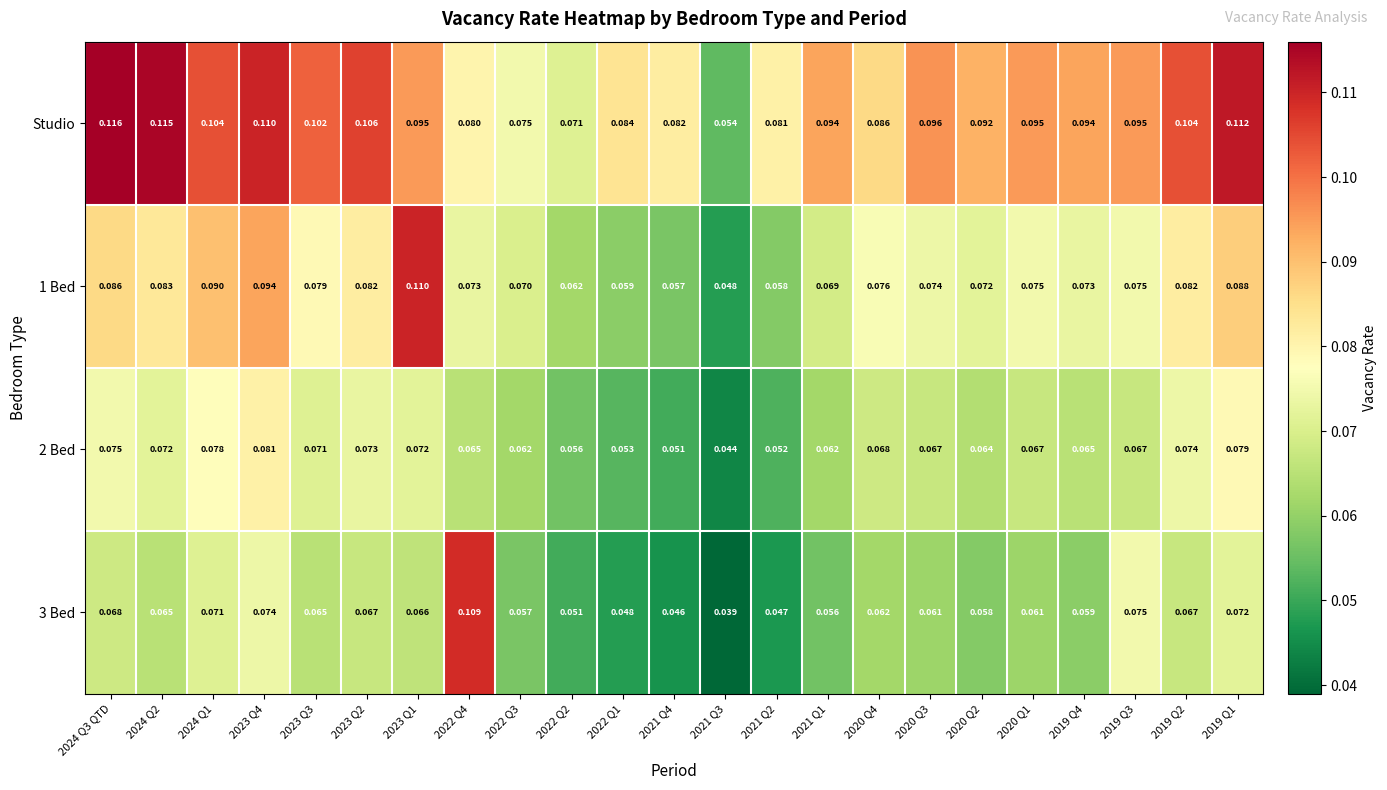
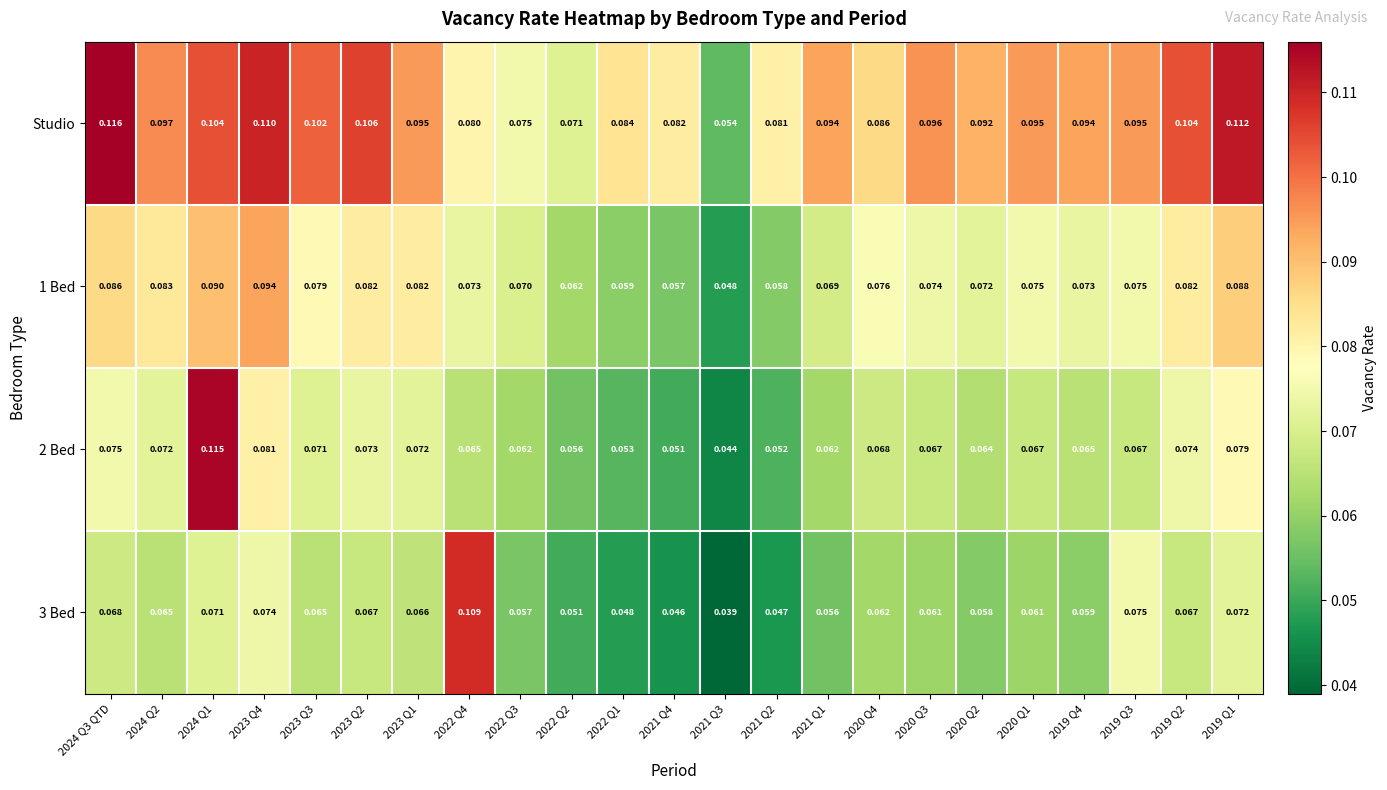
Studio, 2024 Q2: 0.115 -> 0.097
1 Bed, 2023 Q1: 0.110 -> 0.082
2 Bed, 2024 Q1: 0.078 -> 0.115
